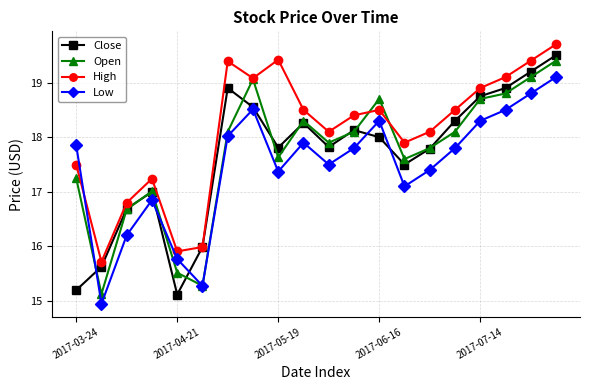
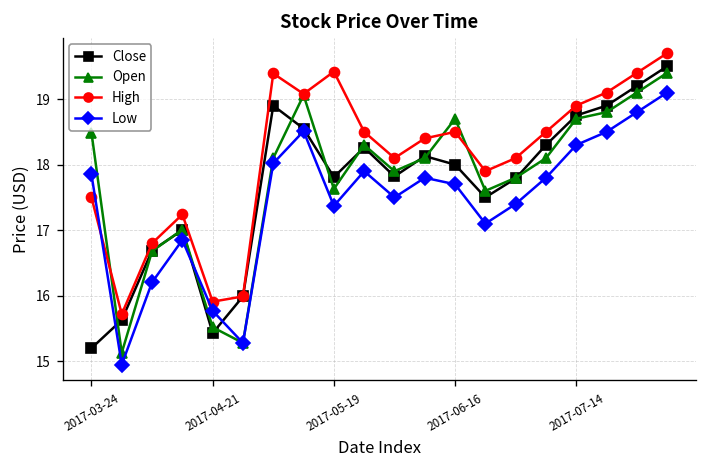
Open, 2017-03-24: 17.3 -> 18.5
Close, 2017-04-21: 15.1 -> 15.4
Low, 2017-06-16: 18.3 -> 17.7
